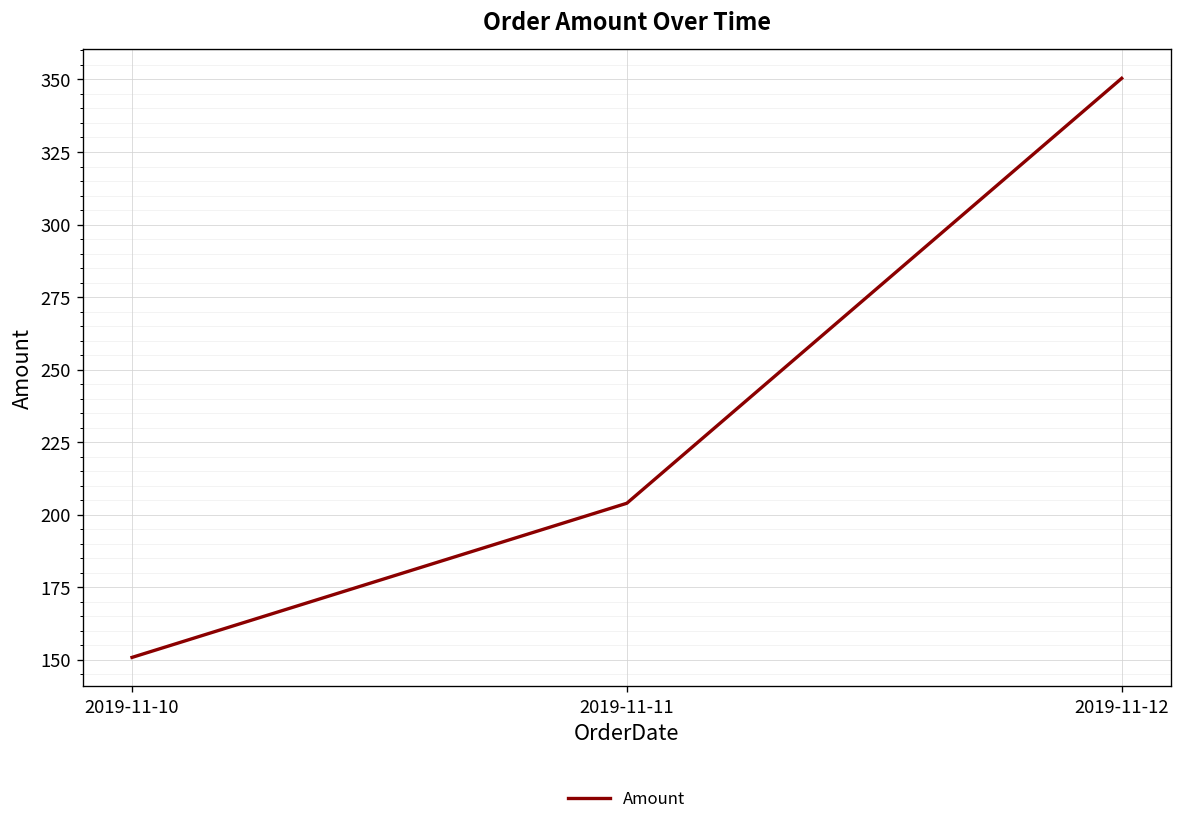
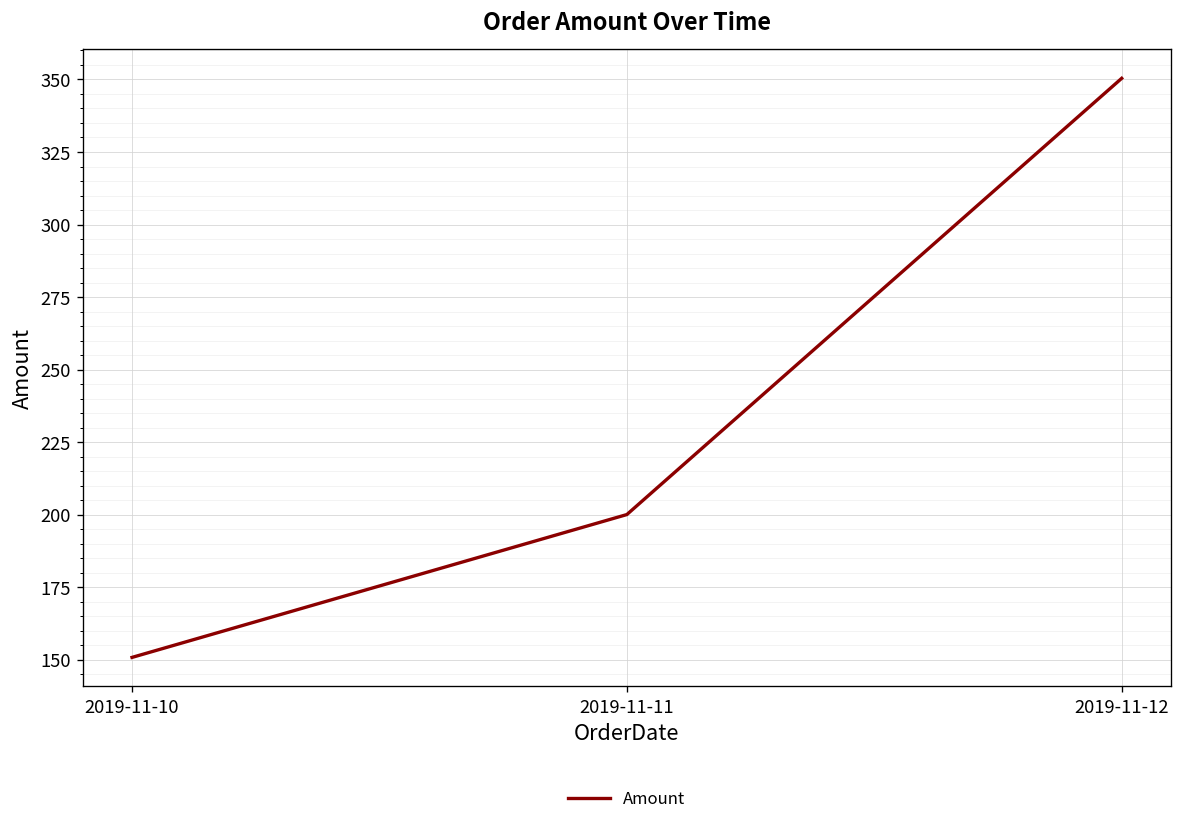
2019-11-11: 204 -> 200
